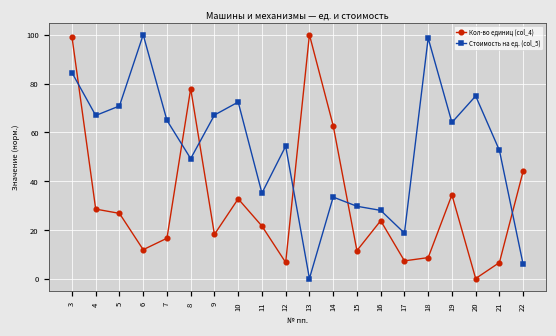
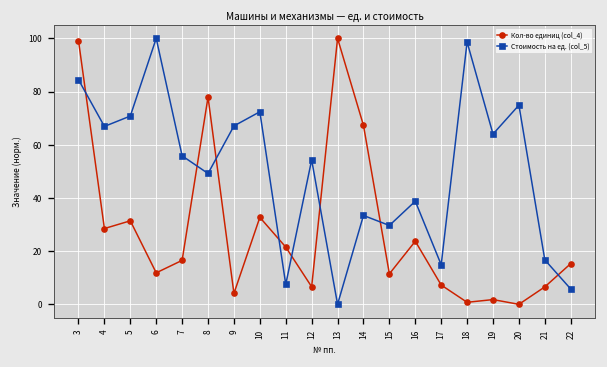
Кол-во единиц (col_4), 5: 27 -> 31
Стоимость на ед. (col_5), 7: 65 -> 56
Кол-во единиц (col_4), 9: 18 -> 4
Стоимость на ед. (col_5), 11: 35 -> 7
Кол-во единиц (col_4), 14: 63 -> 67
Стоимость на ед. (col_5), 16: 28 -> 39
Стоимость на ед. (col_5), 17: 19 -> 15
Кол-во единиц (col_4), 18: 9 -> 1
Кол-во единиц (col_4), 19: 34 -> 2
Стоимость на ед. (col_5), 21: 53 -> 17
Кол-во единиц (col_4), 22: 44 -> 15
